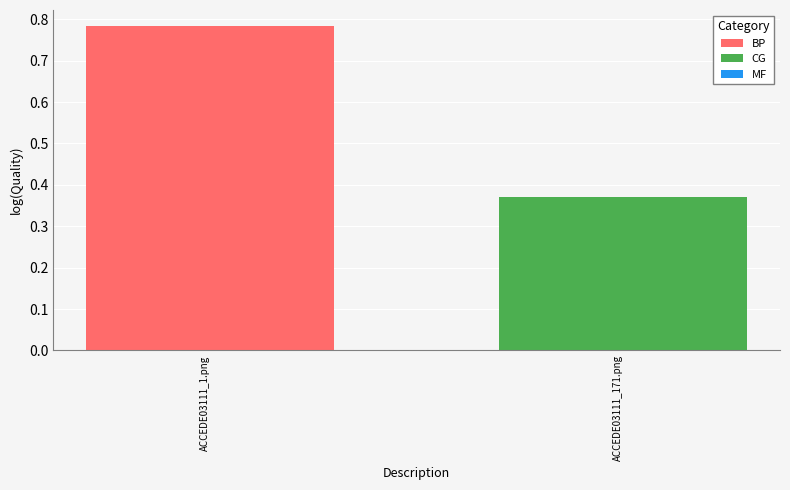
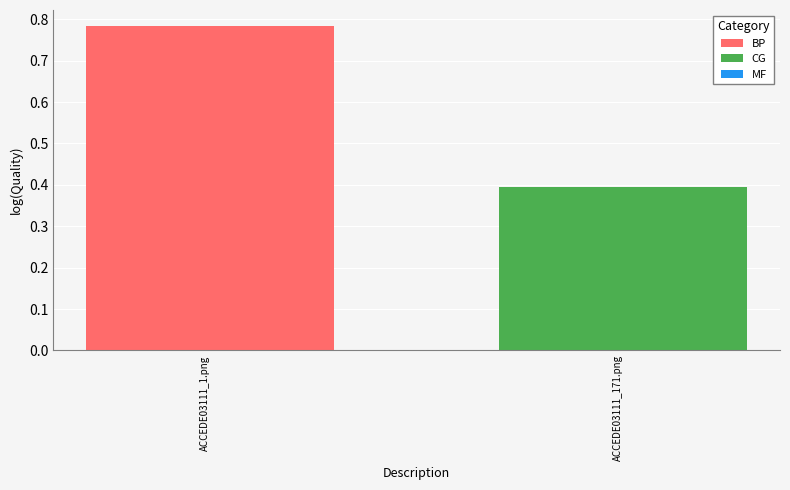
ACCEDE03111_171.png: 0.37 -> 0.40
